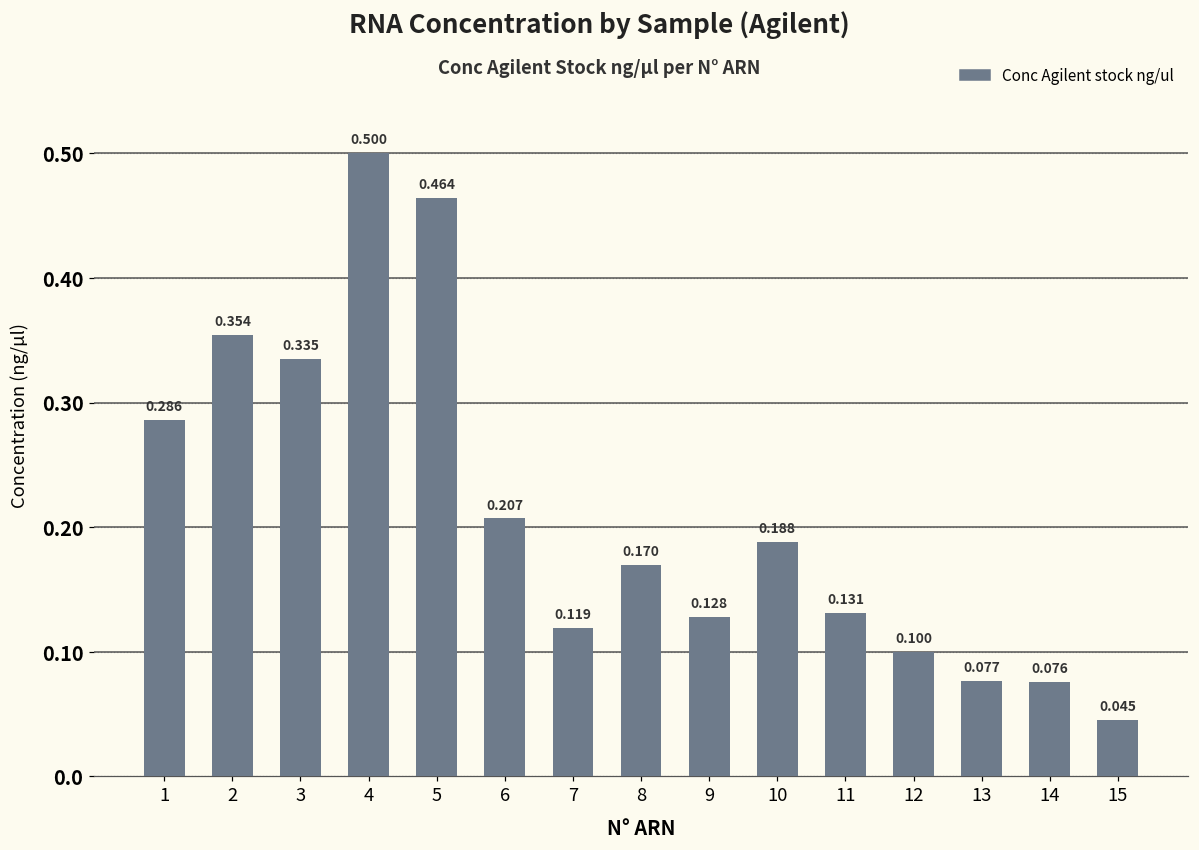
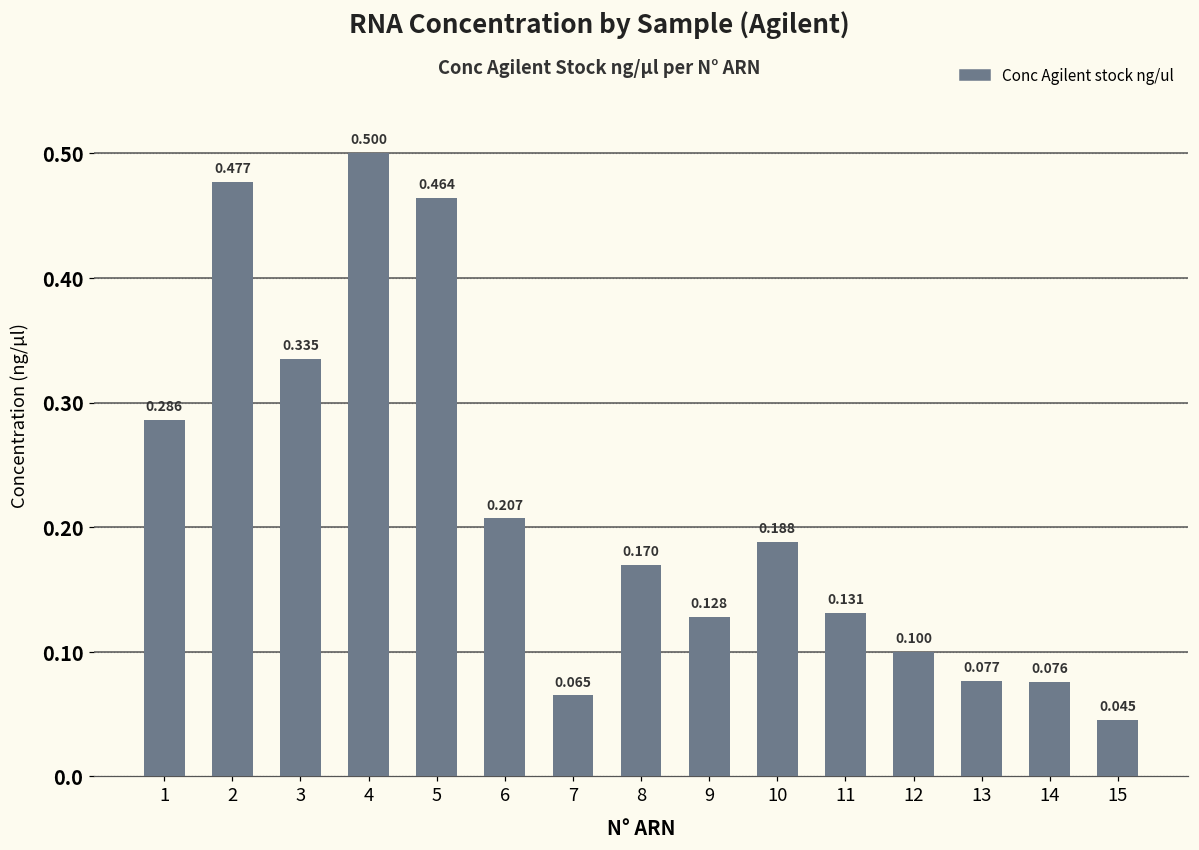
2: 0.354 -> 0.477
7: 0.119 -> 0.065
